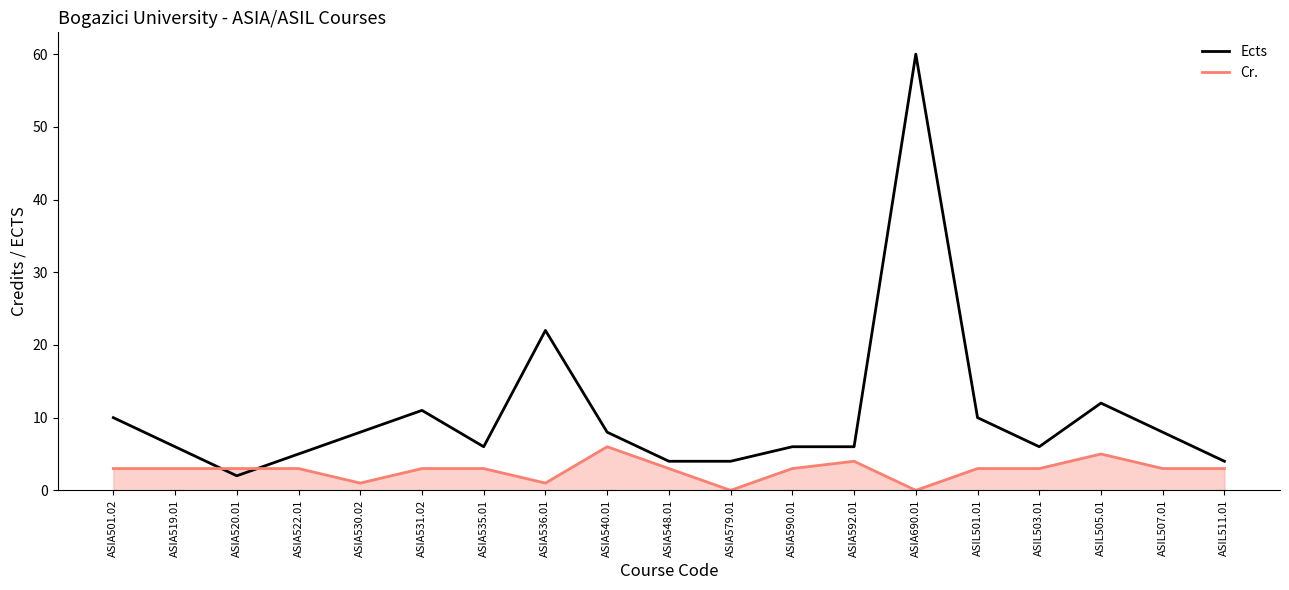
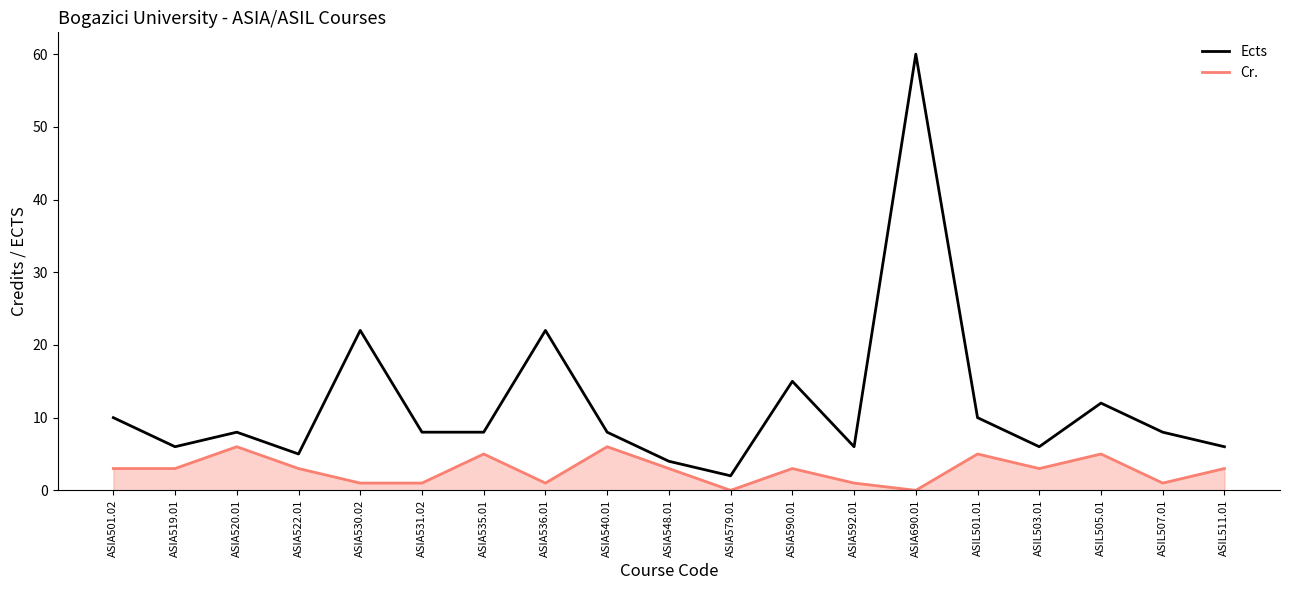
Ects, ASIA520.01: 2 -> 8
Cr., ASIA520.01: 3 -> 6
Ects, ASIA530.02: 8 -> 22
Ects, ASIA531.02: 11 -> 8
Cr., ASIA531.02: 3 -> 1
Ects, ASIA535.01: 6 -> 8
Cr., ASIA535.01: 3 -> 5
Ects, ASIA579.01: 4 -> 2
Ects, ASIA590.01: 6 -> 15
Cr., ASIA592.01: 4 -> 1
Cr., ASIL501.01: 3 -> 5
Cr., ASIL507.01: 3 -> 1
Ects, ASIL511.01: 4 -> 6
